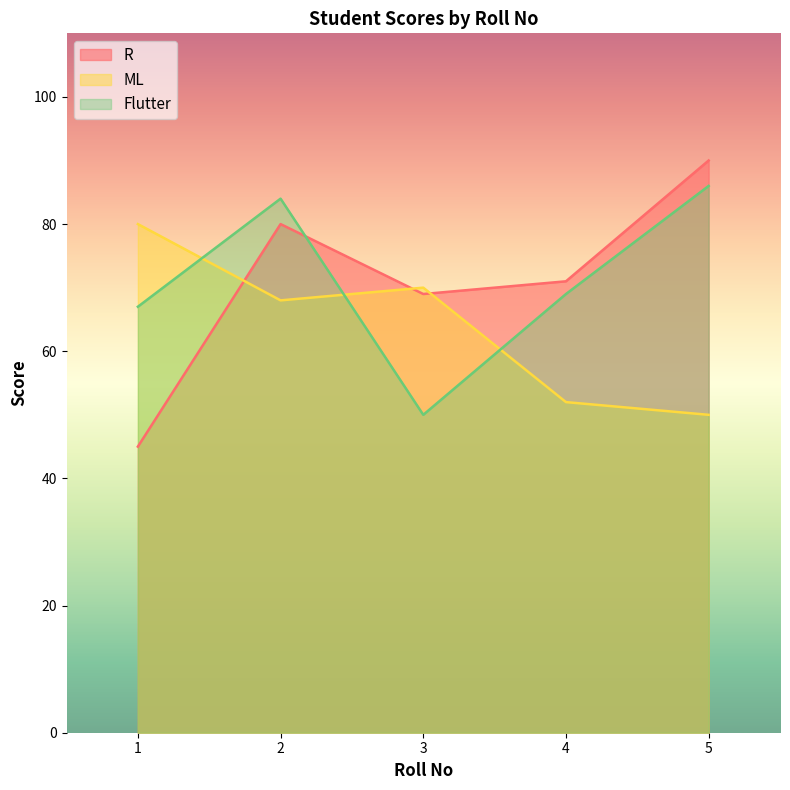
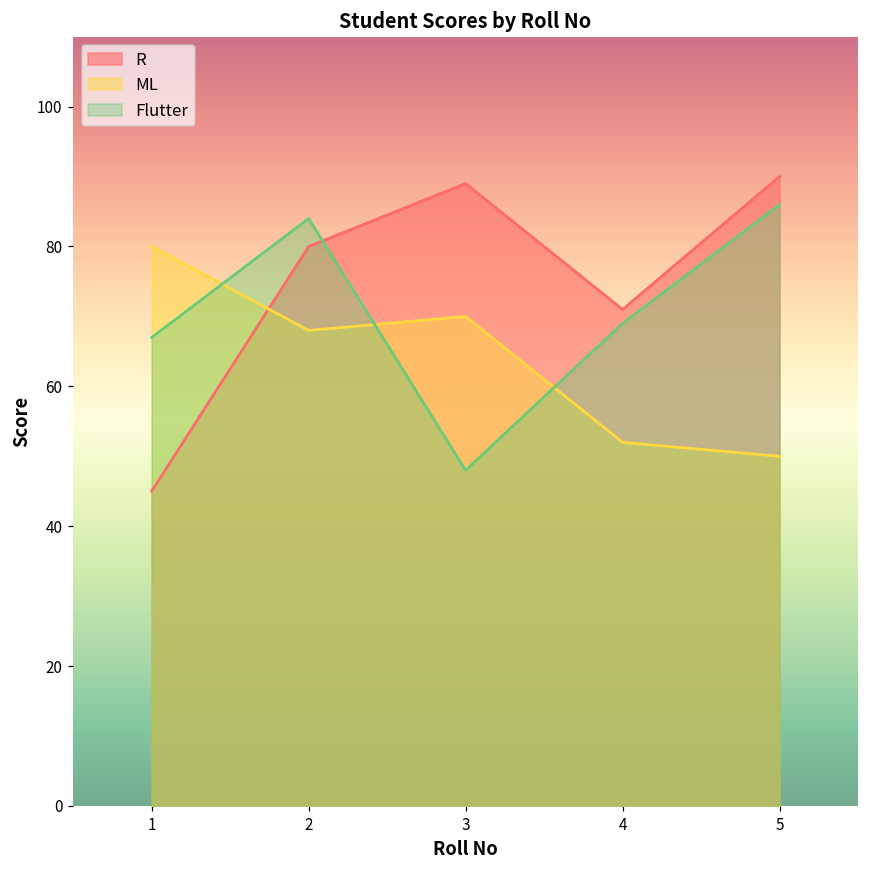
R, 3: 69 -> 89
Flutter, 3: 50 -> 48
